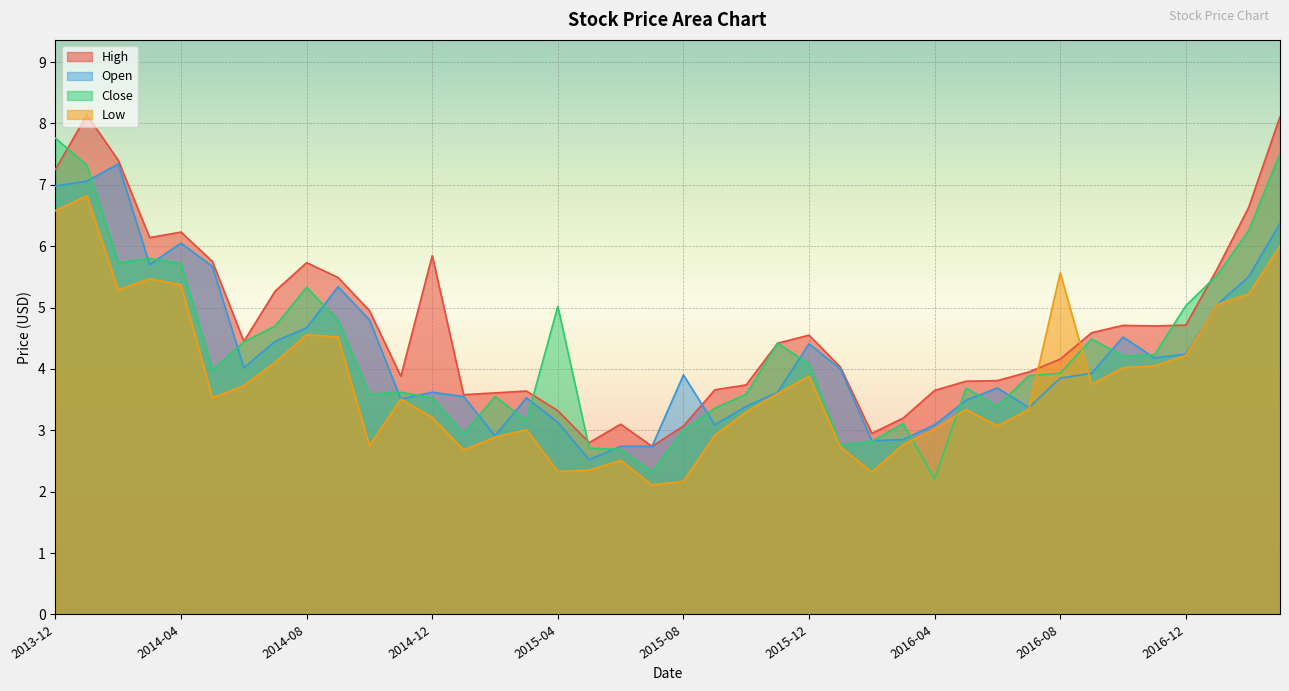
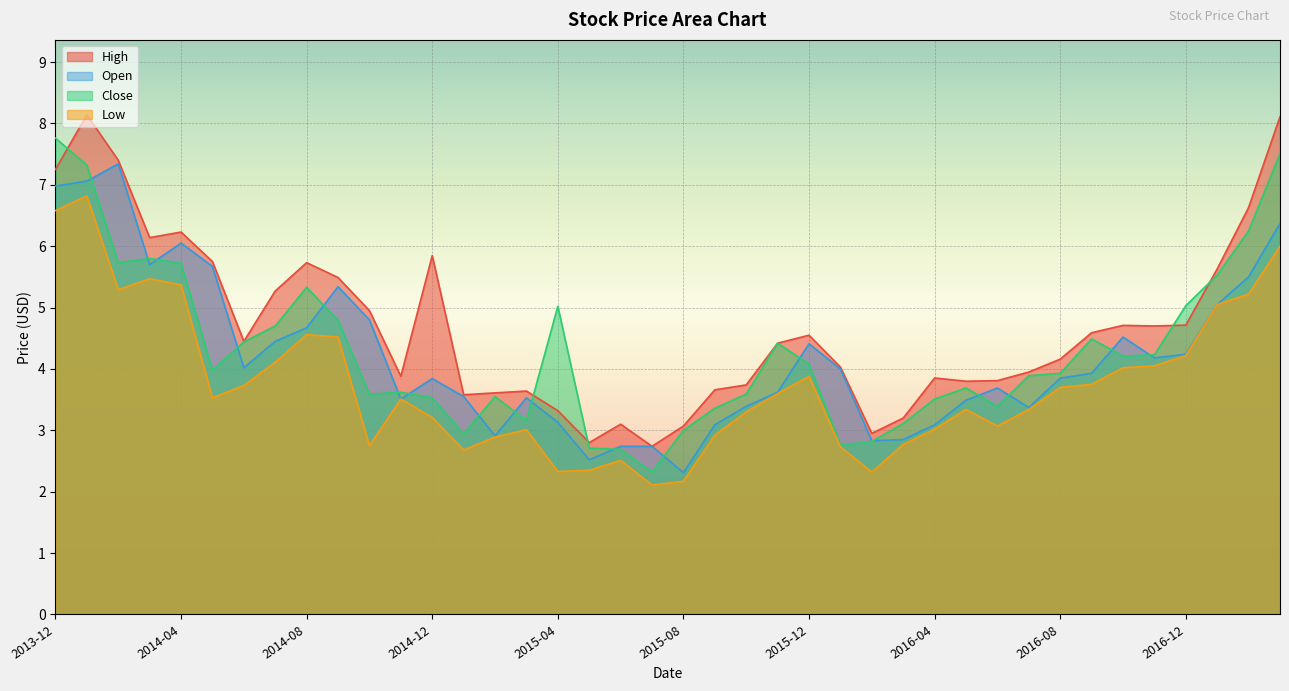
Open, 2014-12: 3.6 -> 3.8
Open, 2015-08: 3.9 -> 2.3
High, 2016-04: 3.7 -> 3.9
Close, 2016-04: 2.2 -> 3.5
Low, 2016-08: 5.6 -> 3.7
